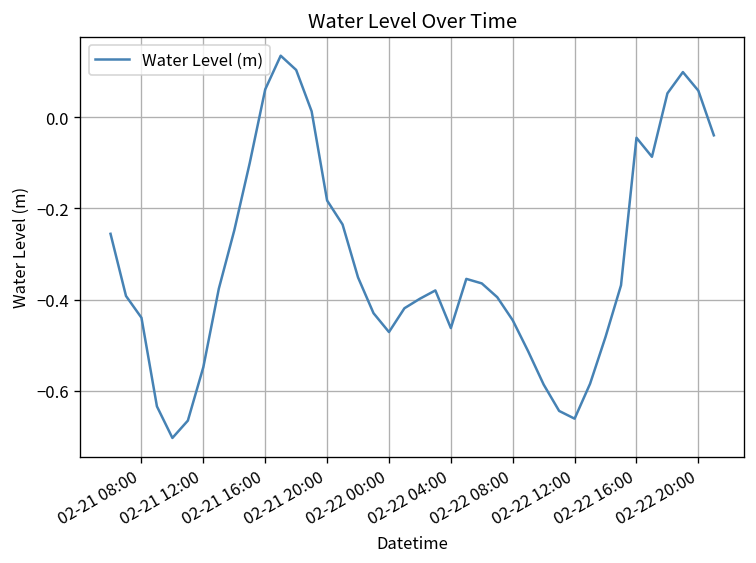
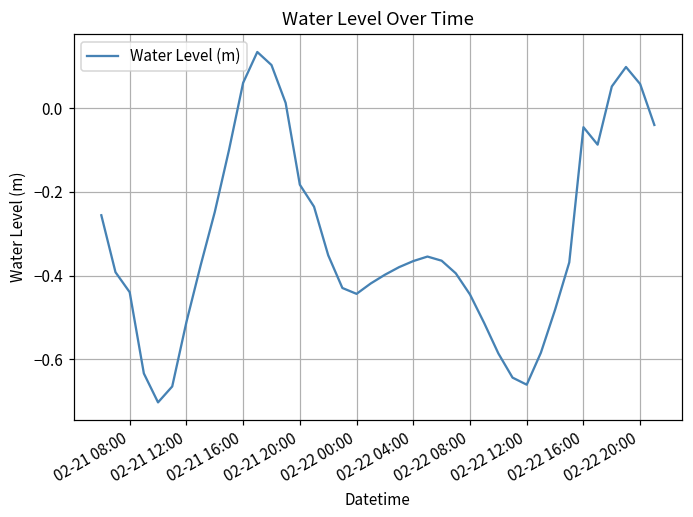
02-21 12:00: -0.55 -> -0.51
02-22 00:00: -0.47 -> -0.44
02-22 04:00: -0.46 -> -0.37
